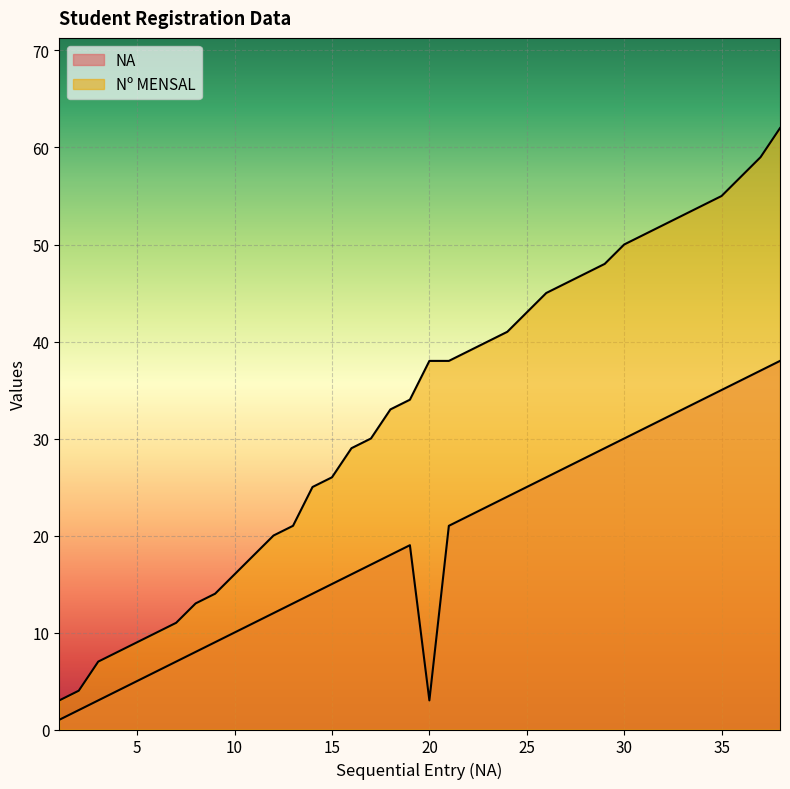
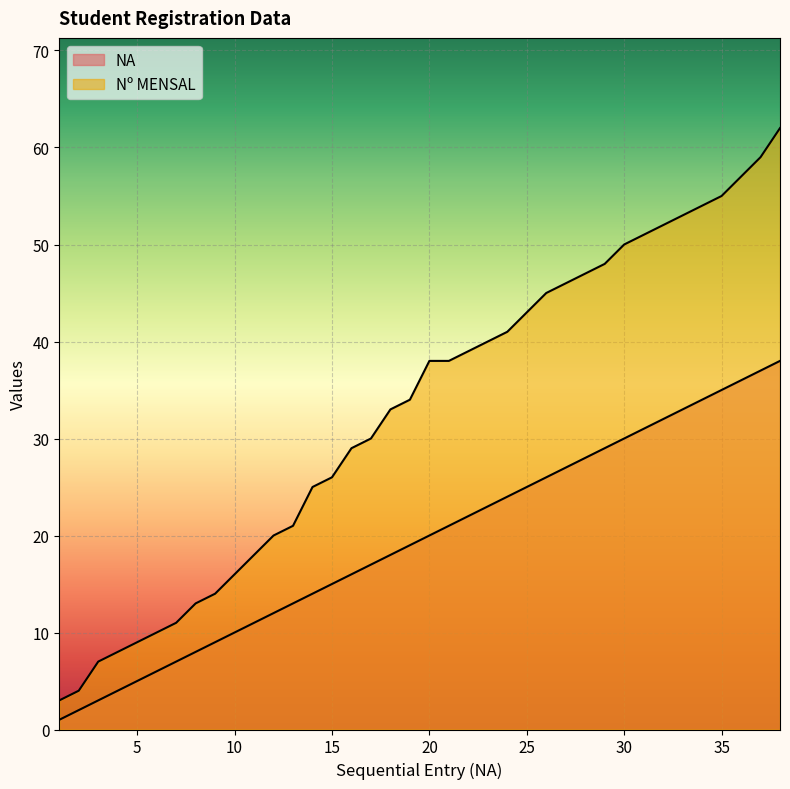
NA, 20: 3 -> 20
